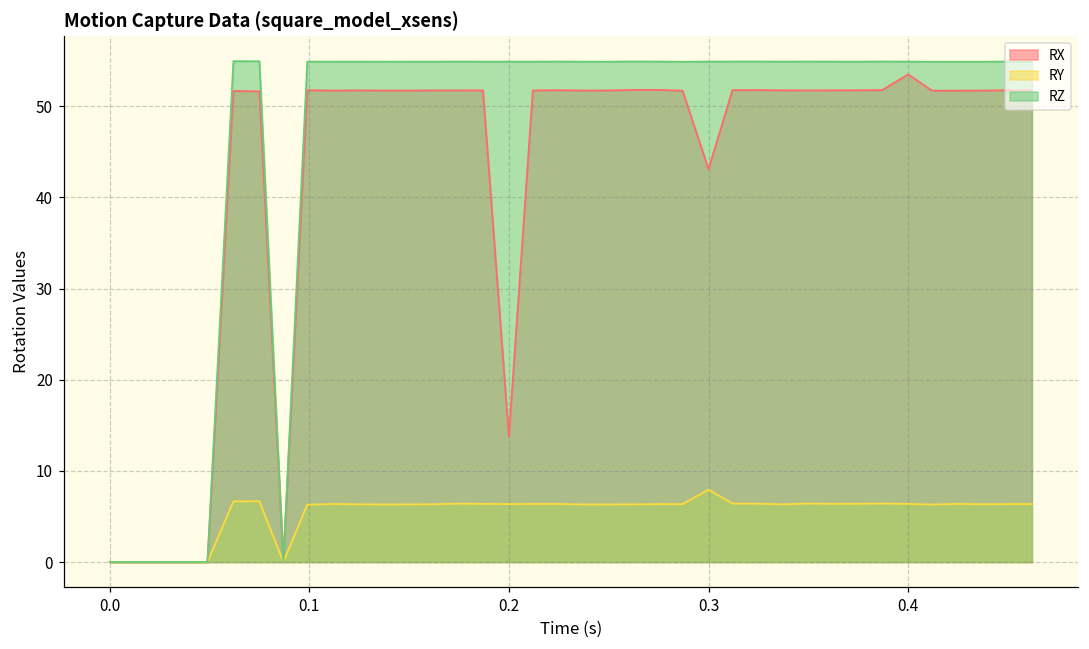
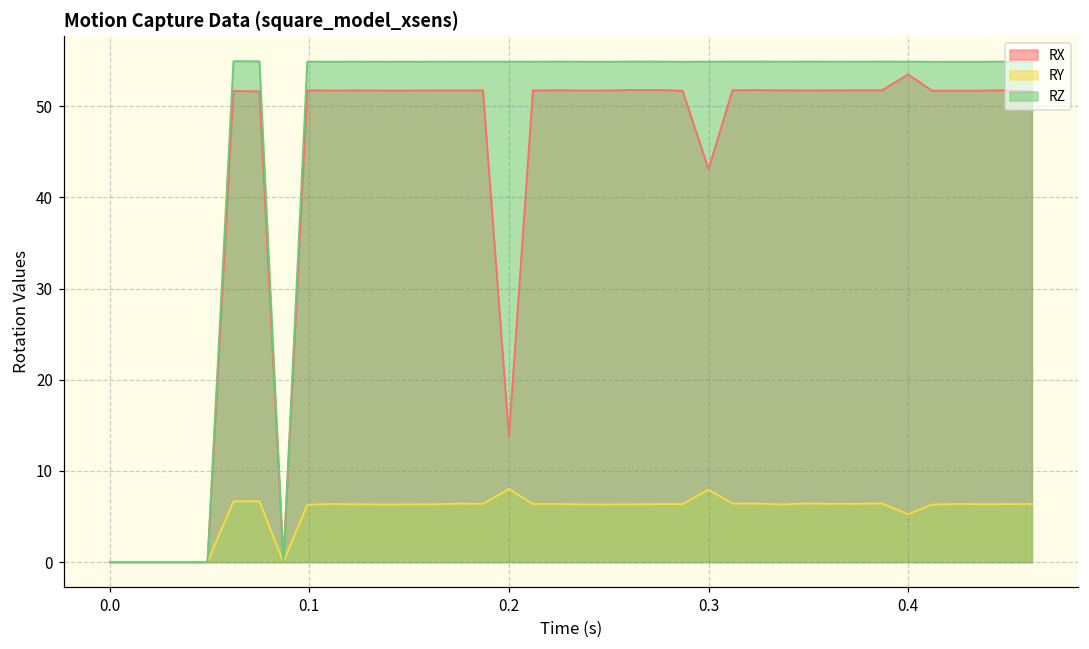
RY, 0.2: 6 -> 8
RY, 0.4: 6 -> 5
